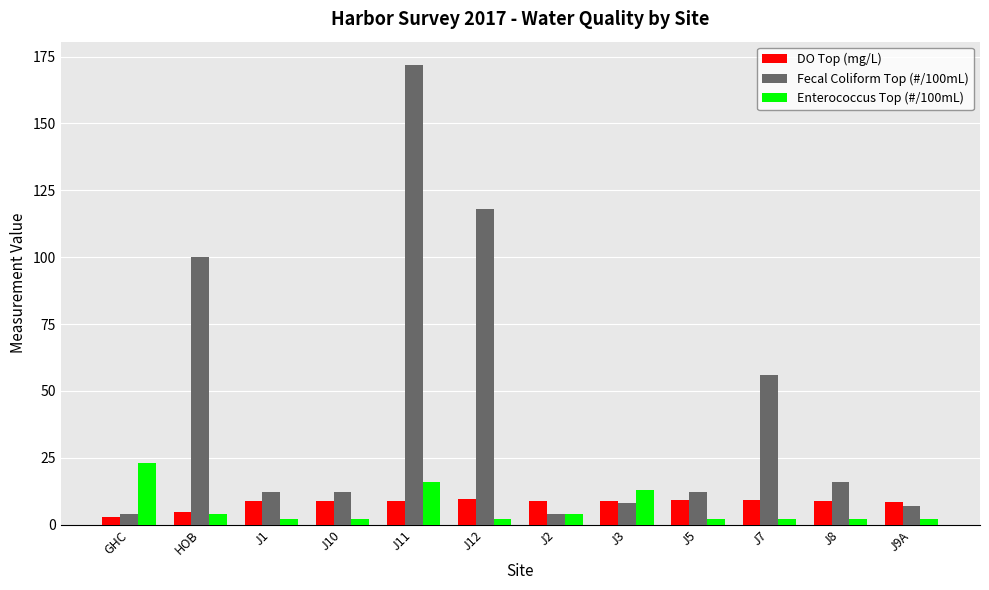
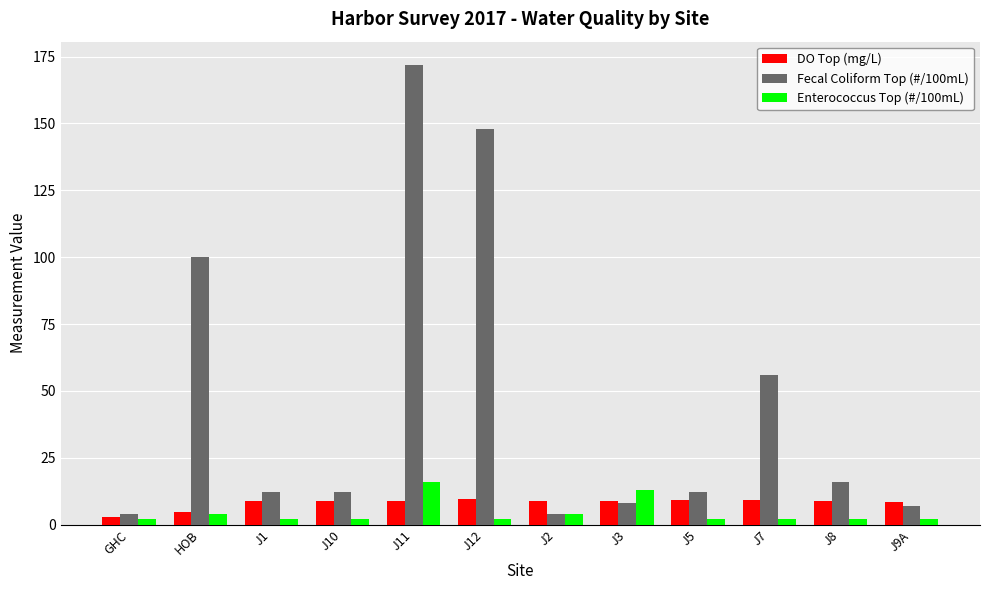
Enterococcus Top (#/100mL), GHC: 23 -> 2
Fecal Coliform Top (#/100mL), J12: 118 -> 148
